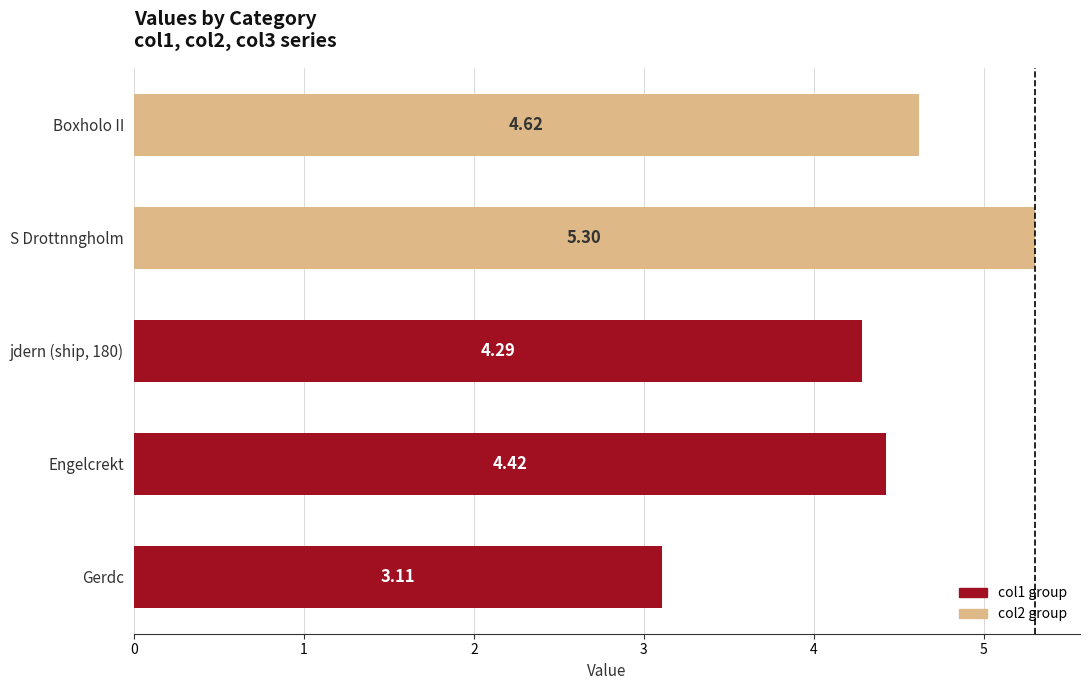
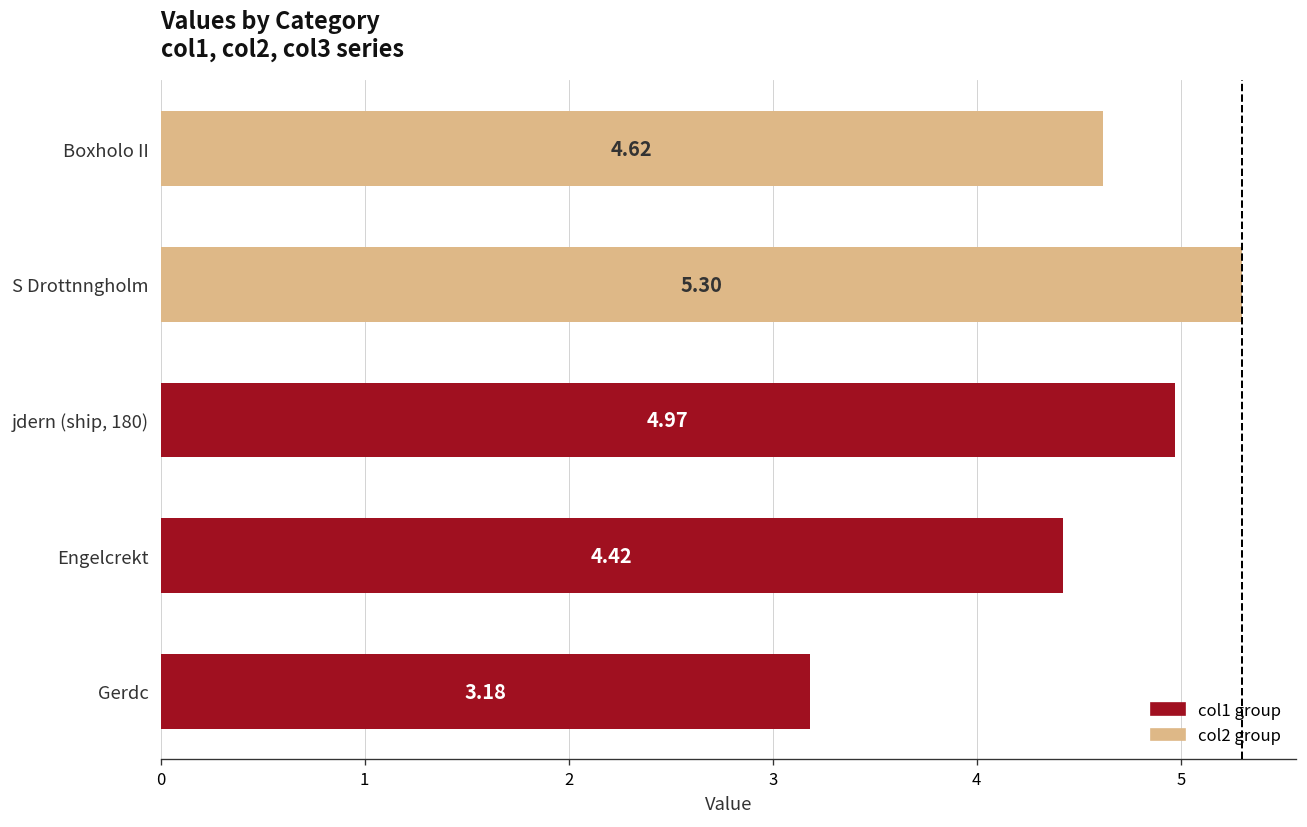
jdern (ship, 180): 4.29 -> 4.97
Gerdc: 3.11 -> 3.18
